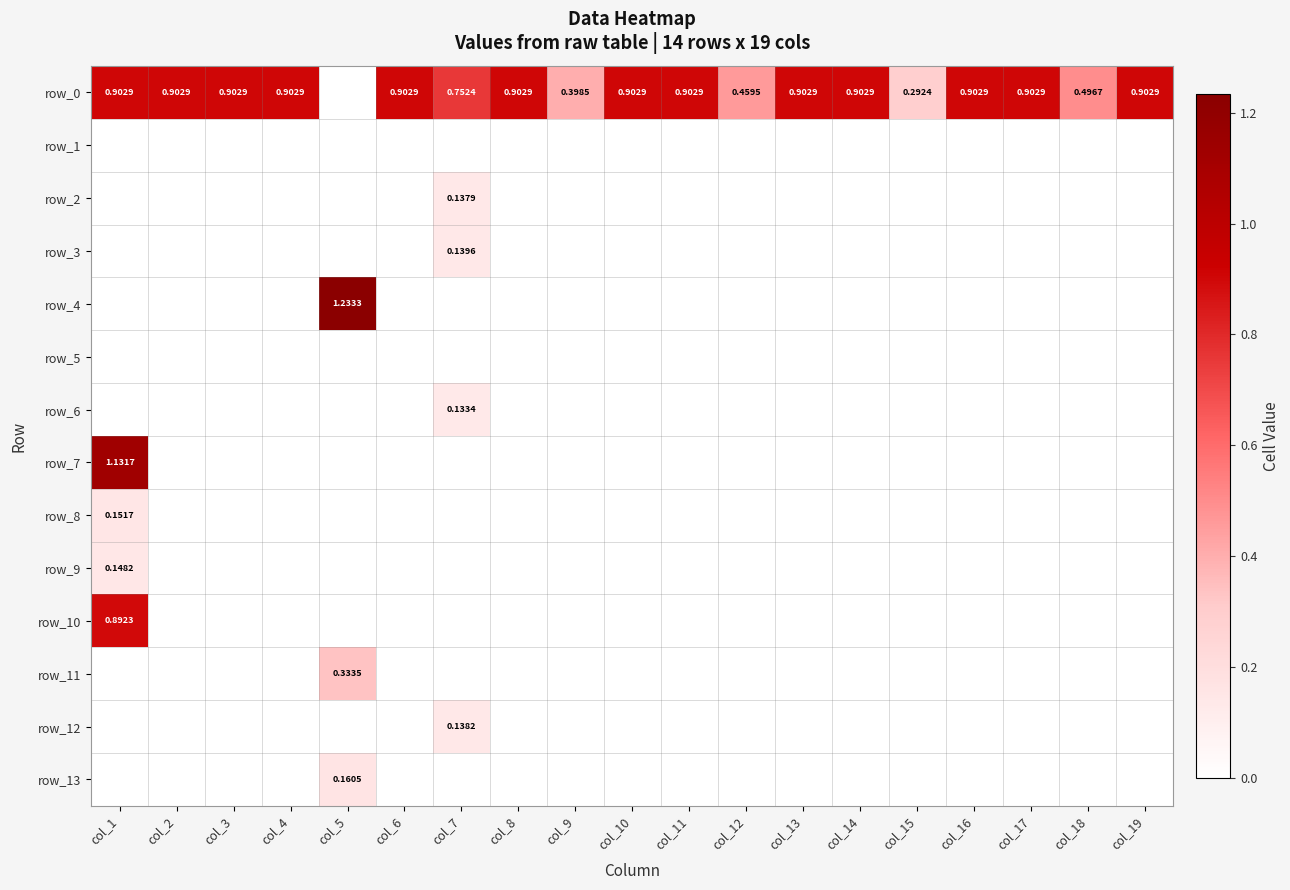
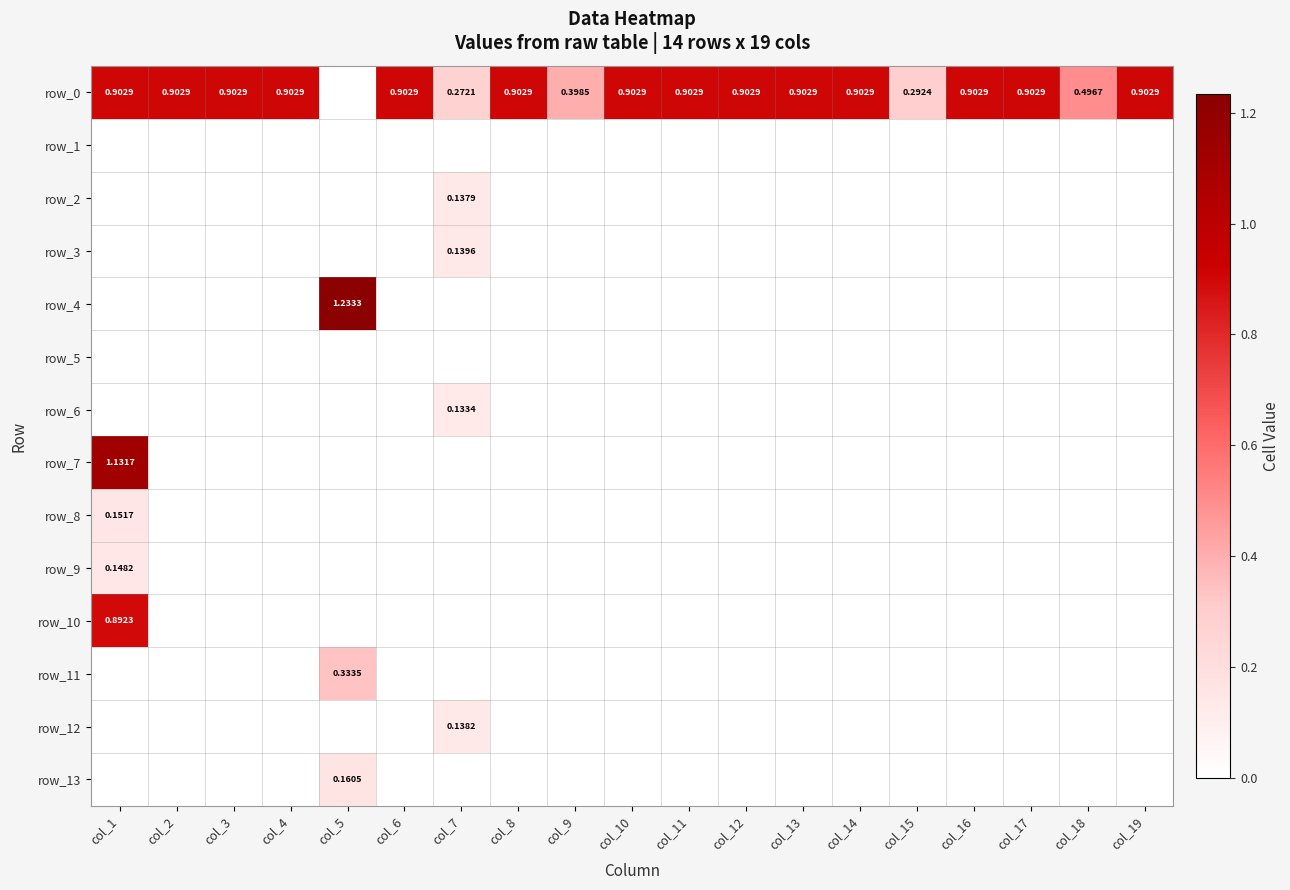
row_0, col_7: 0.7524 -> 0.2721
row_0, col_12: 0.4595 -> 0.9029
